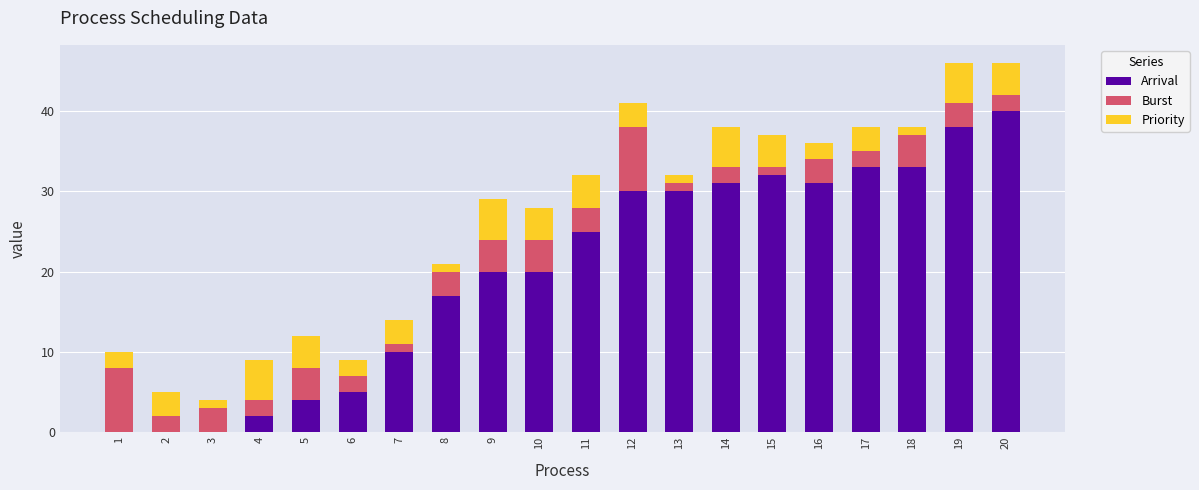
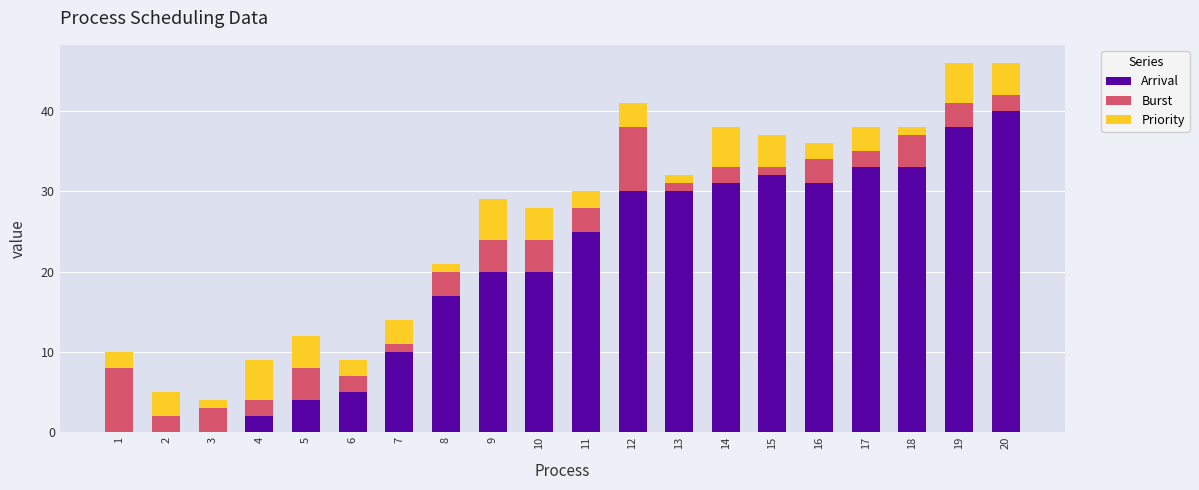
Priority, 11: 4 -> 2
